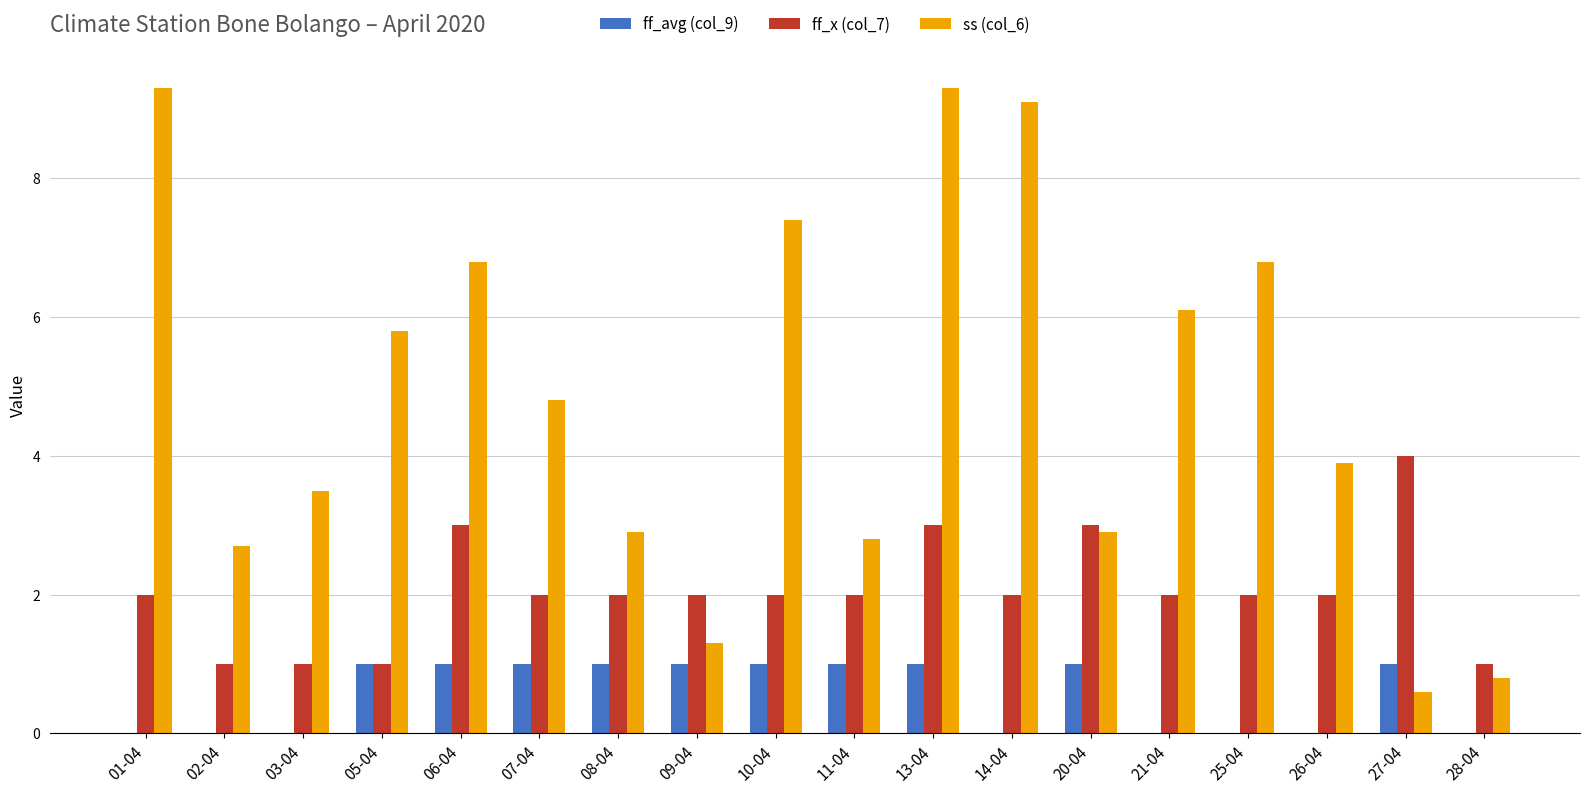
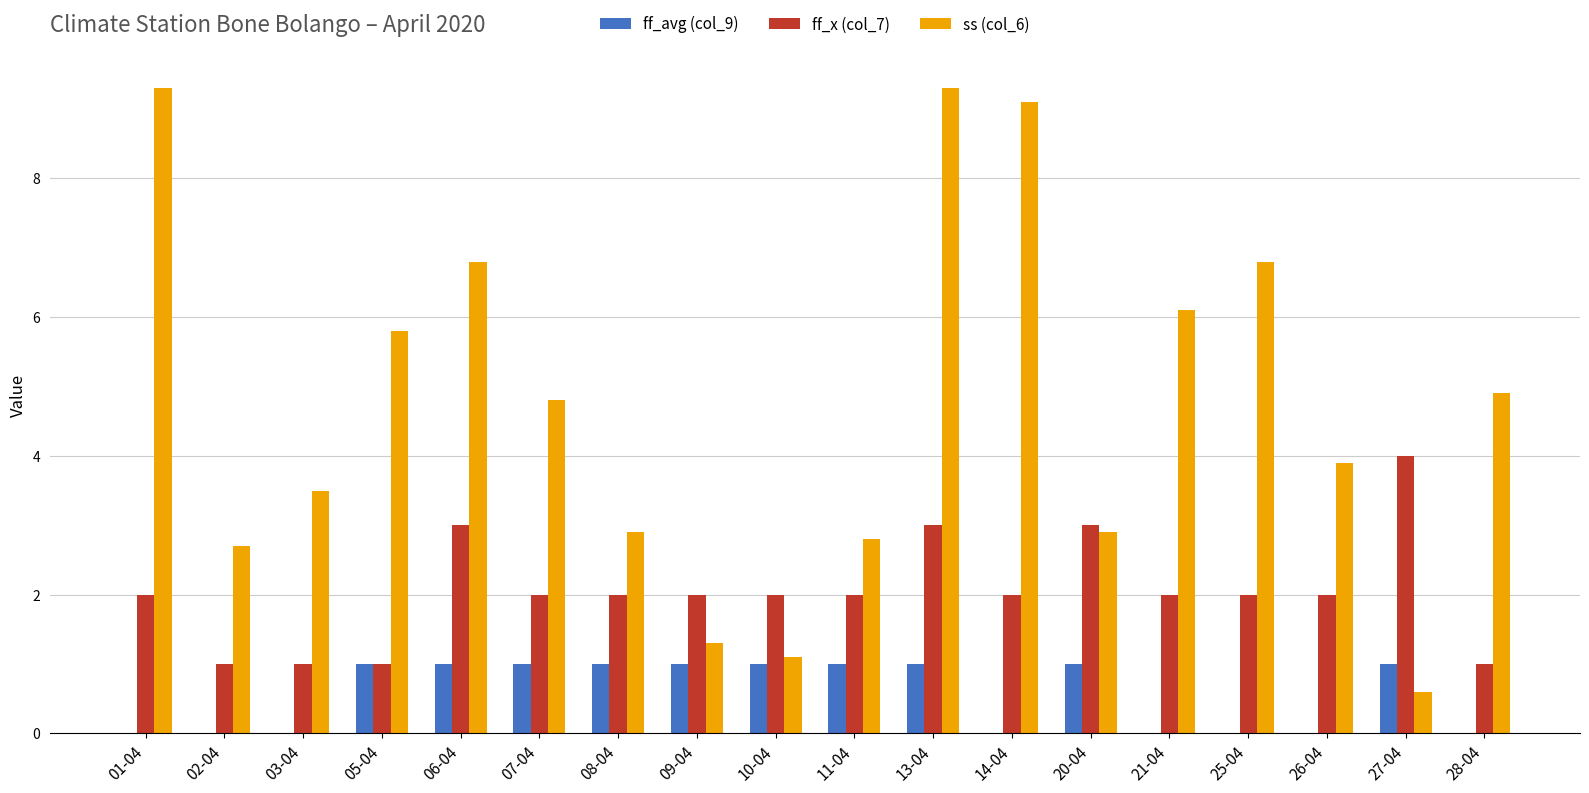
ss (col_6), 10-04: 7.4 -> 1.1
ss (col_6), 28-04: 0.8 -> 4.9
